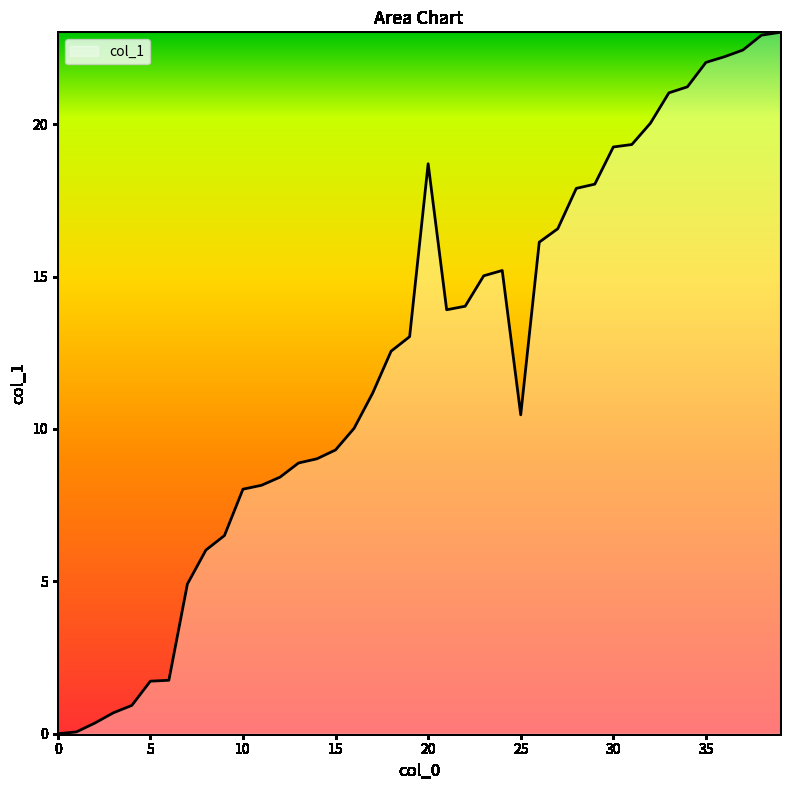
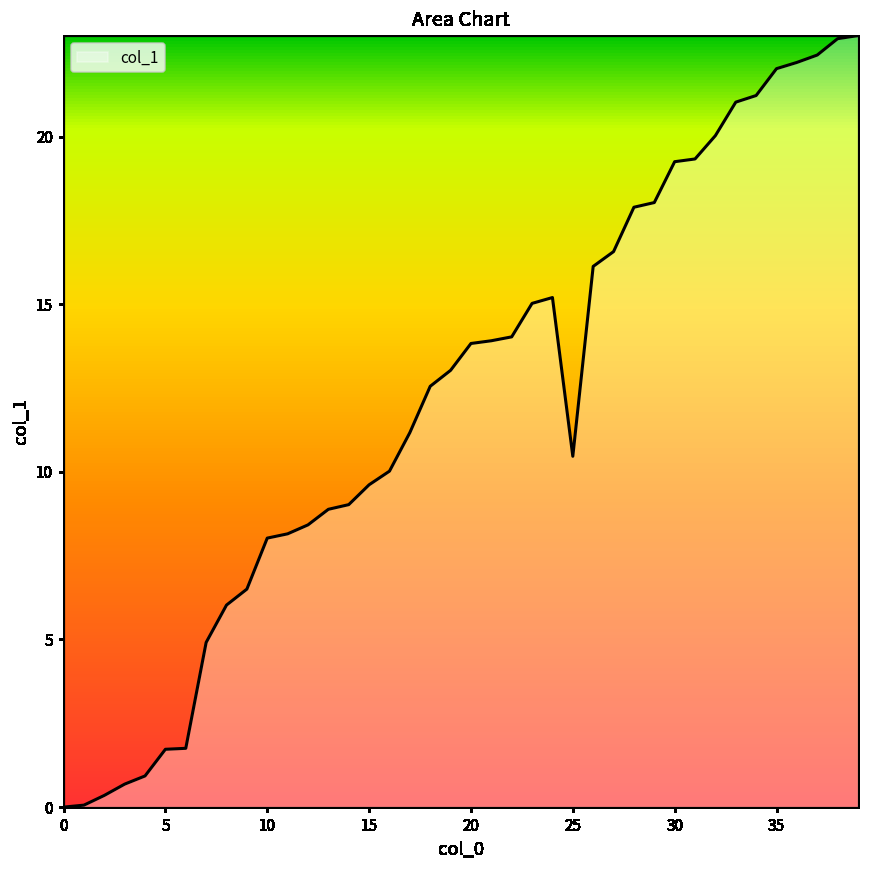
15: 9.3 -> 9.6
20: 18.7 -> 13.8
